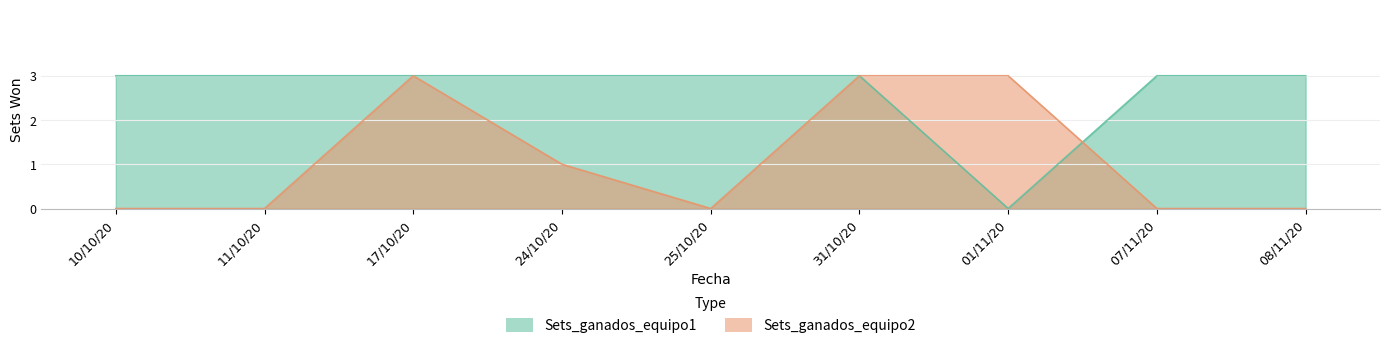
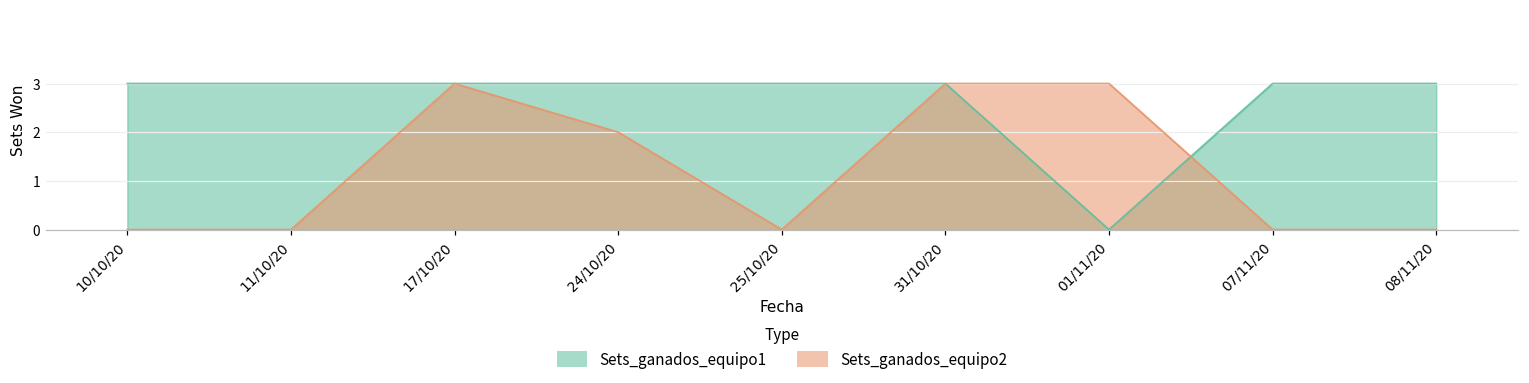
Sets_ganados_equipo2, 24/10/20: 1 -> 2
